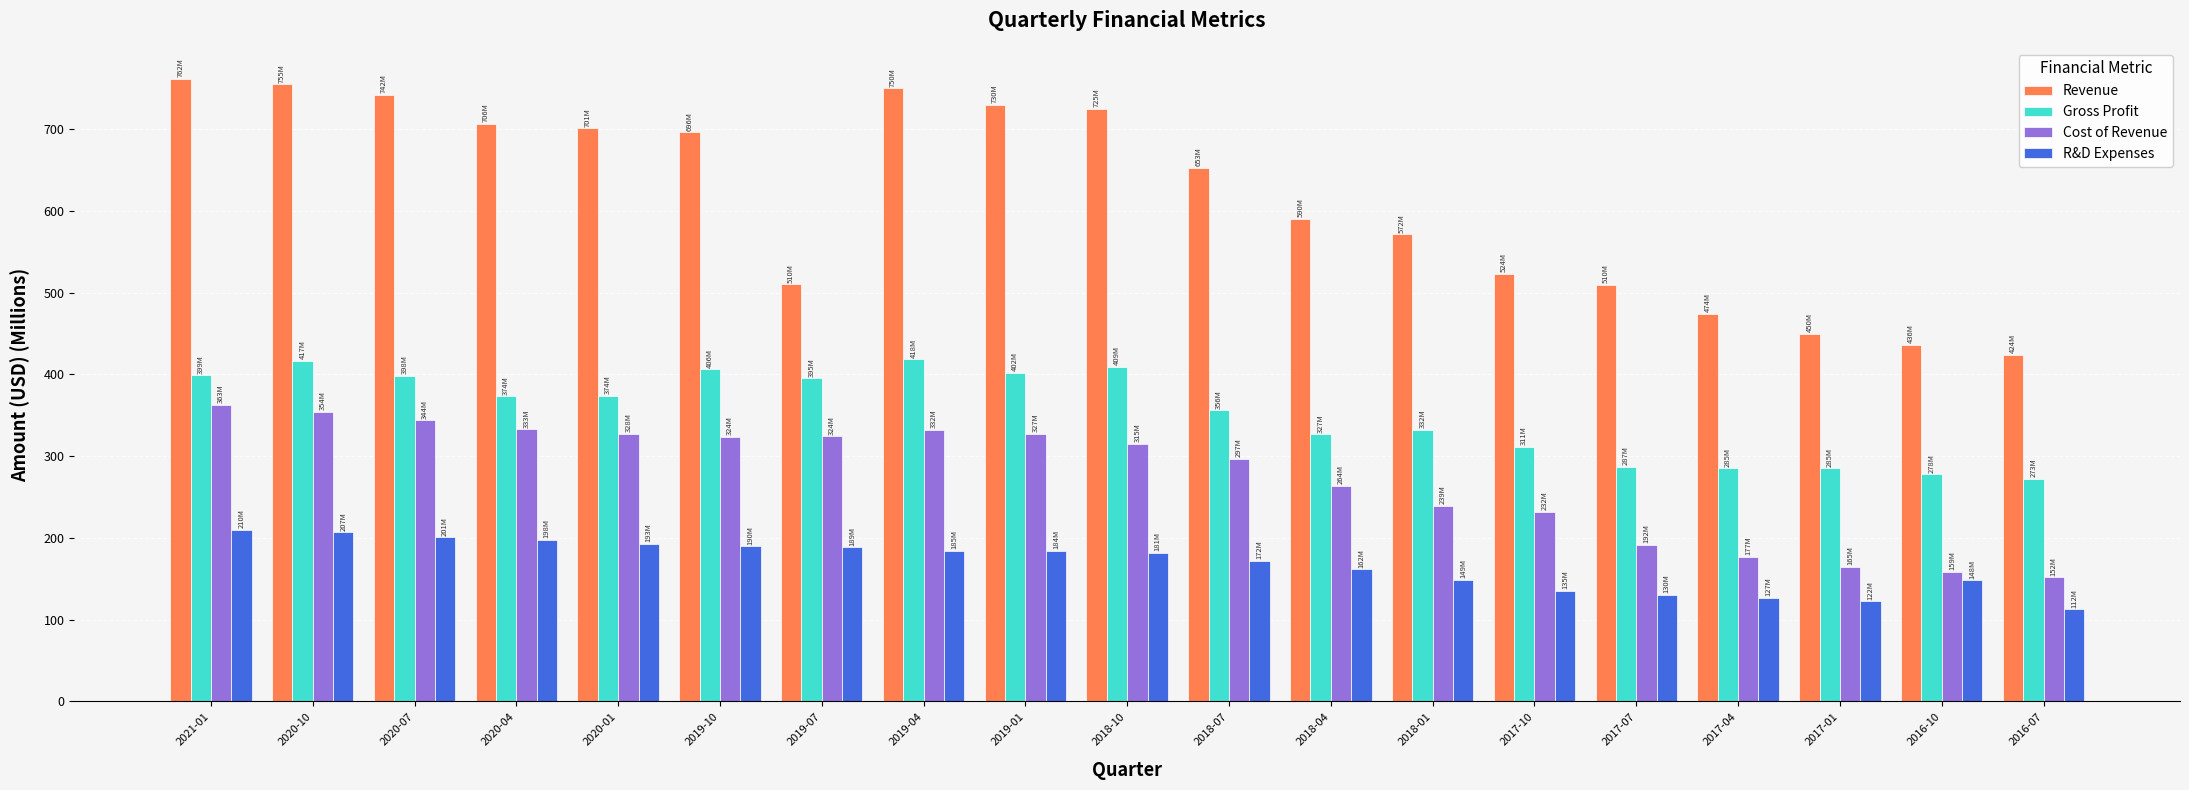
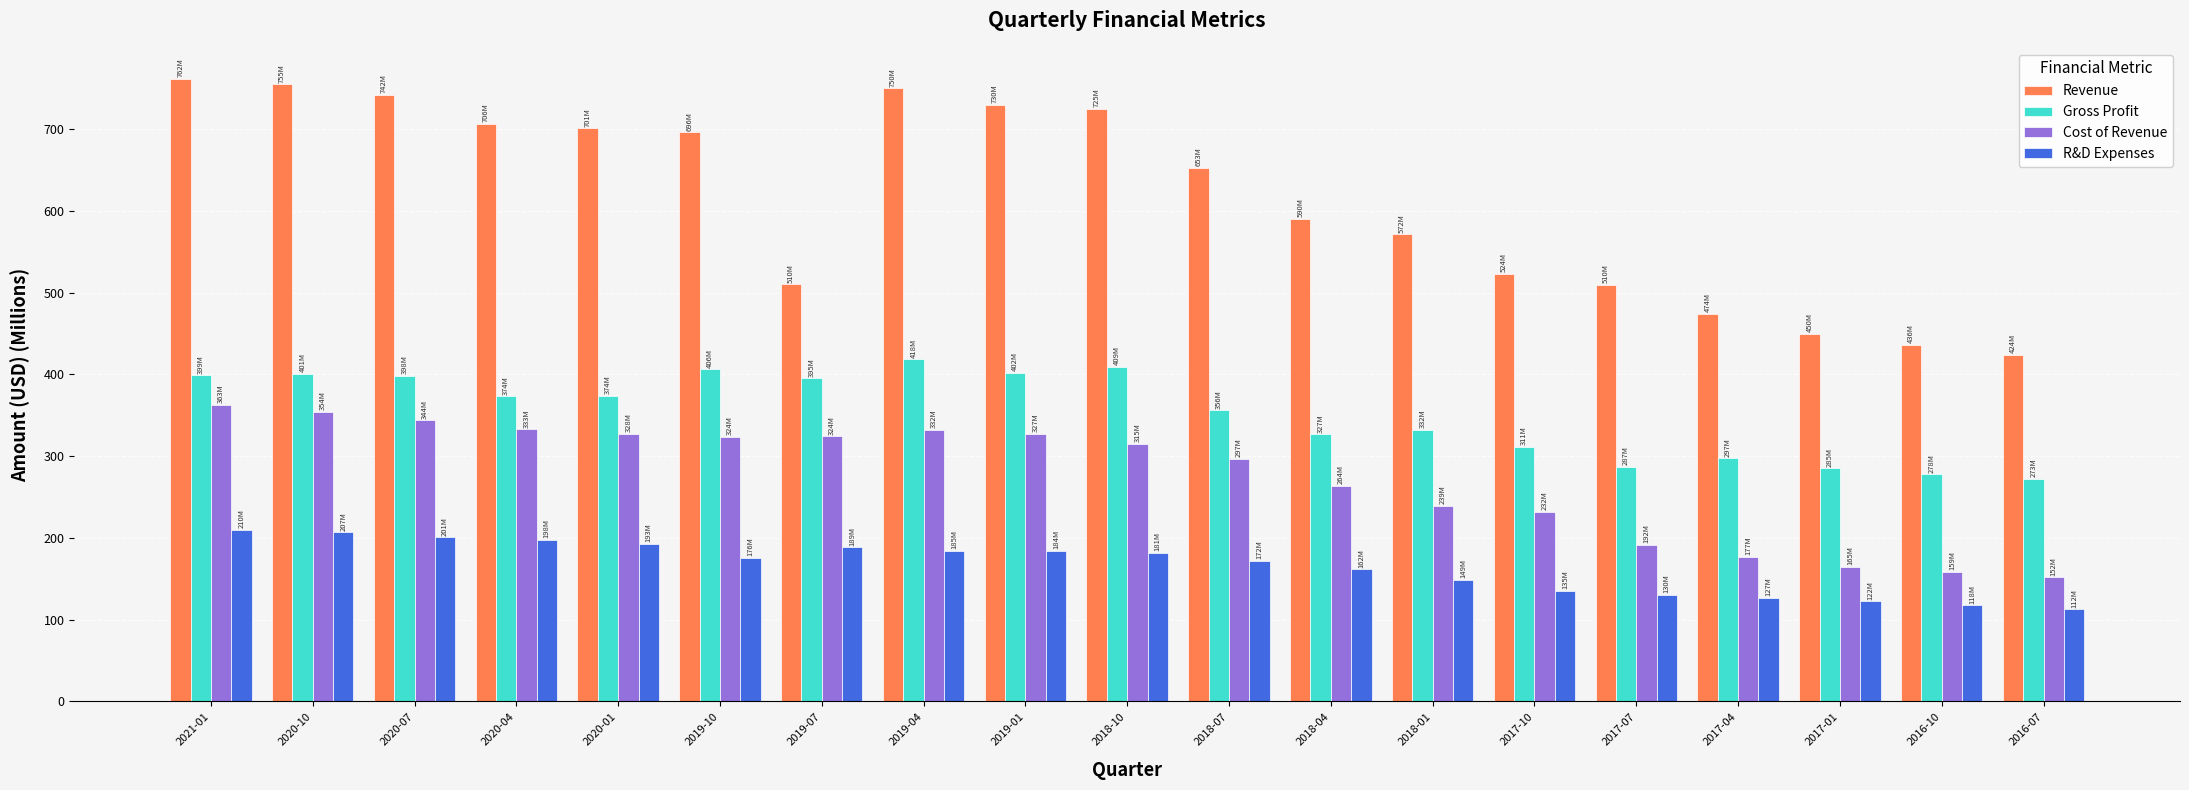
Gross Profit, 2020-10: 417M -> 401M
R&D Expenses, 2019-10: 190M -> 176M
Gross Profit, 2017-04: 285M -> 297M
R&D Expenses, 2016-10: 148M -> 118M
